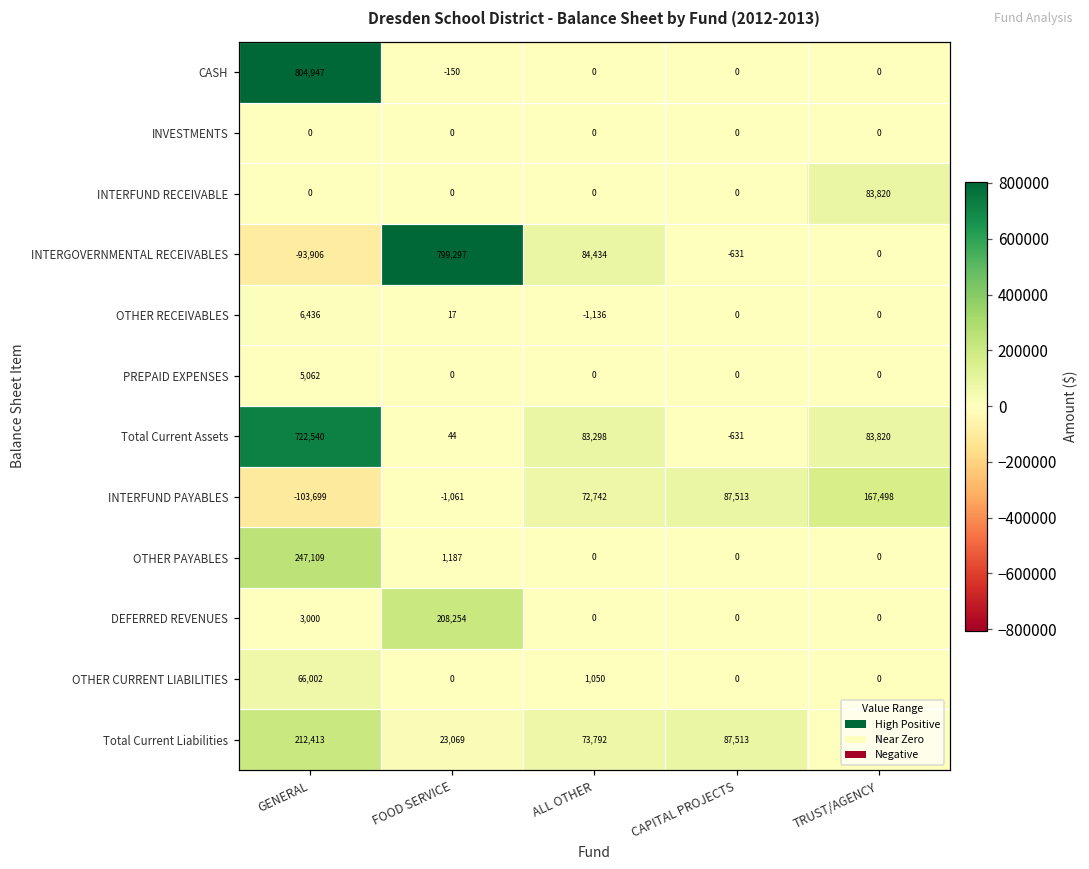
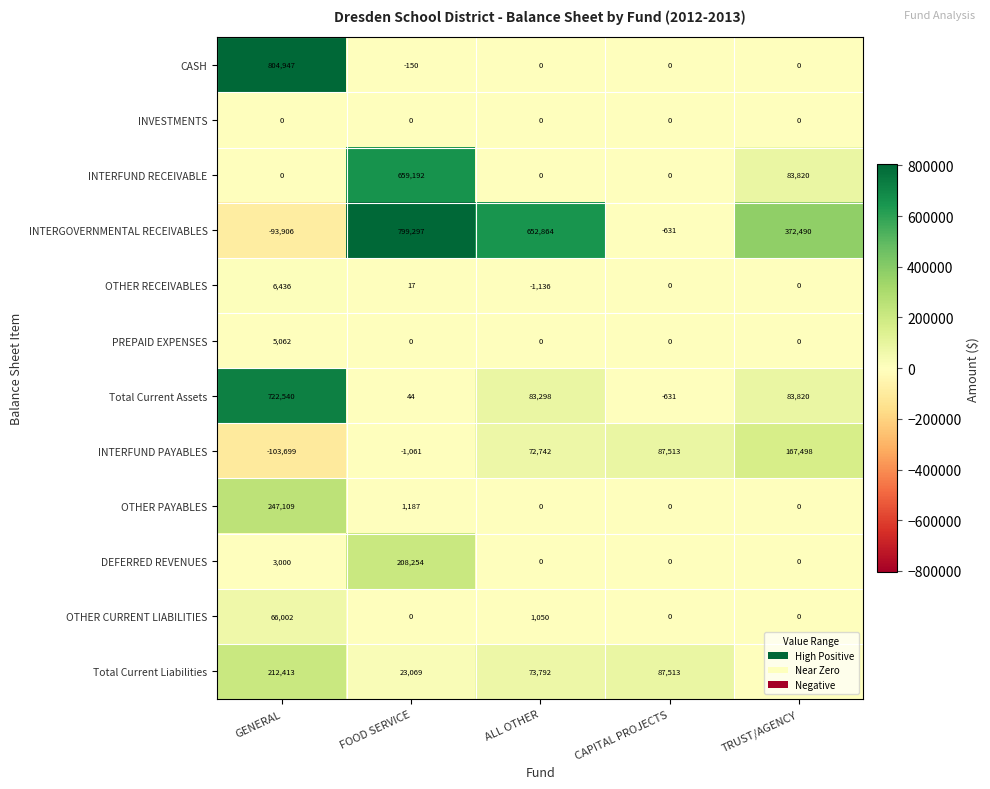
INTERFUND RECEIVABLE, FOOD SERVICE: 0 -> 659,192
INTERGOVERNMENTAL RECEIVABLES, ALL OTHER: 84,434 -> 652,864
INTERGOVERNMENTAL RECEIVABLES, TRUST/AGENCY: 0 -> 372,490
